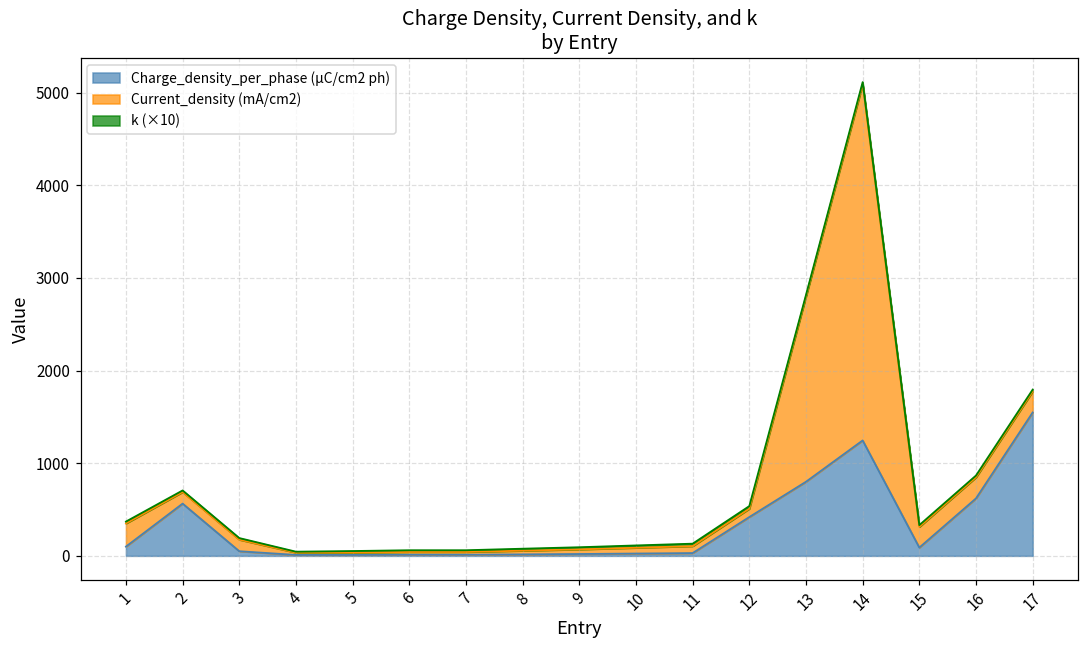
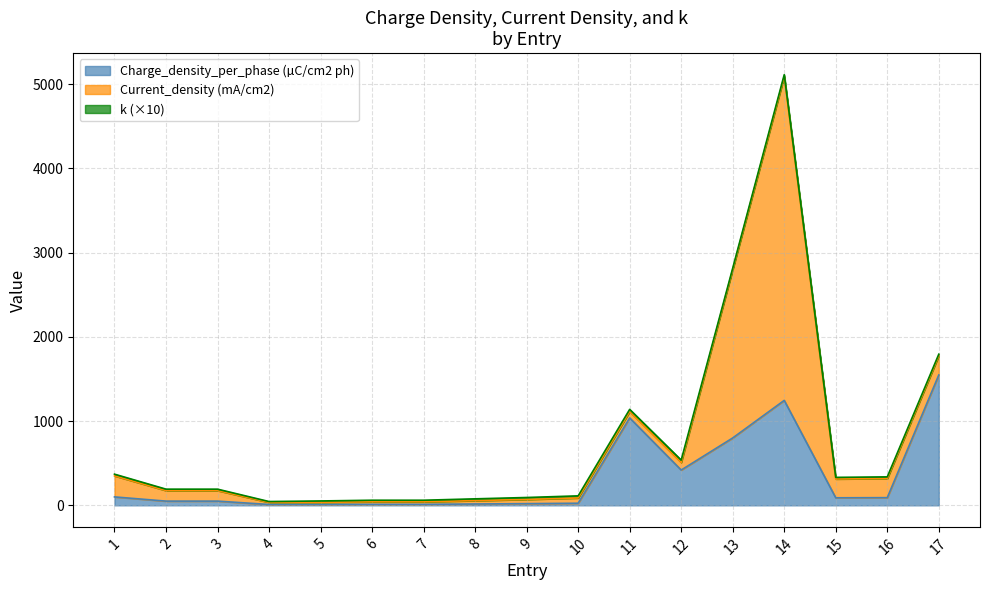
Charge_density_per_phase (µC/cm2 ph), 2: 600 -> 100
Charge_density_per_phase (µC/cm2 ph), 11: 0 -> 1000
Charge_density_per_phase (µC/cm2 ph), 16: 600 -> 100
